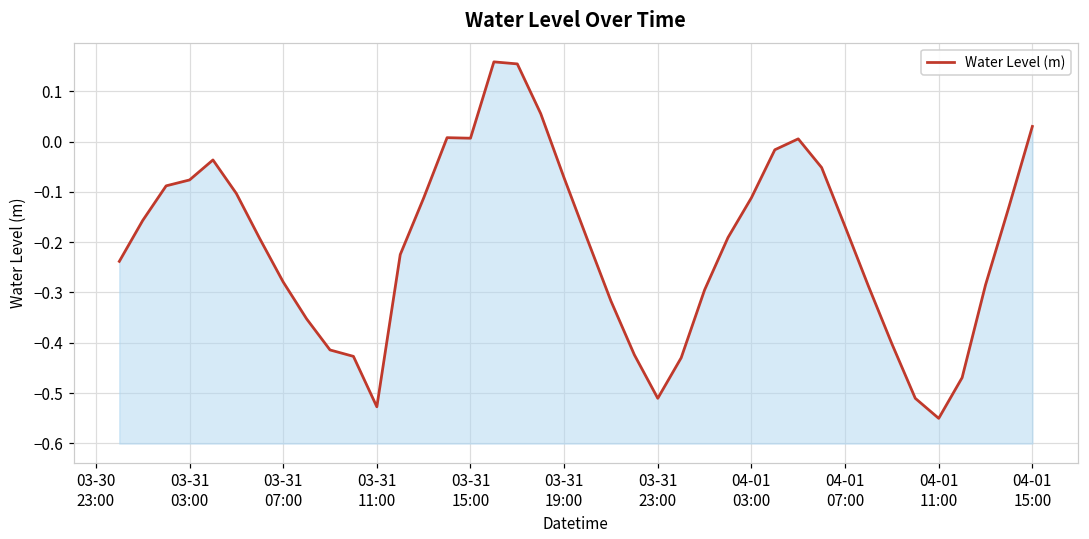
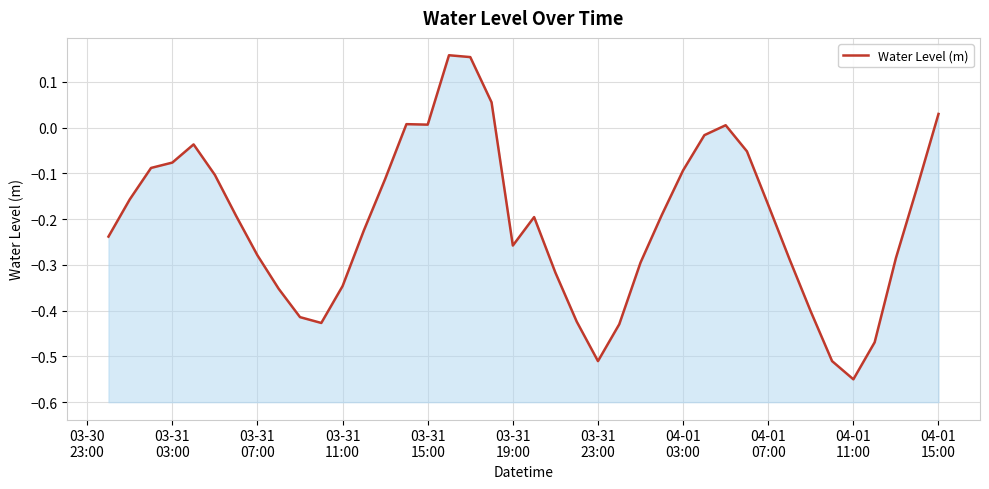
03-31 11:00: -0.53 -> -0.35
03-31 19:00: -0.07 -> -0.26
04-01 03:00: -0.11 -> -0.09
